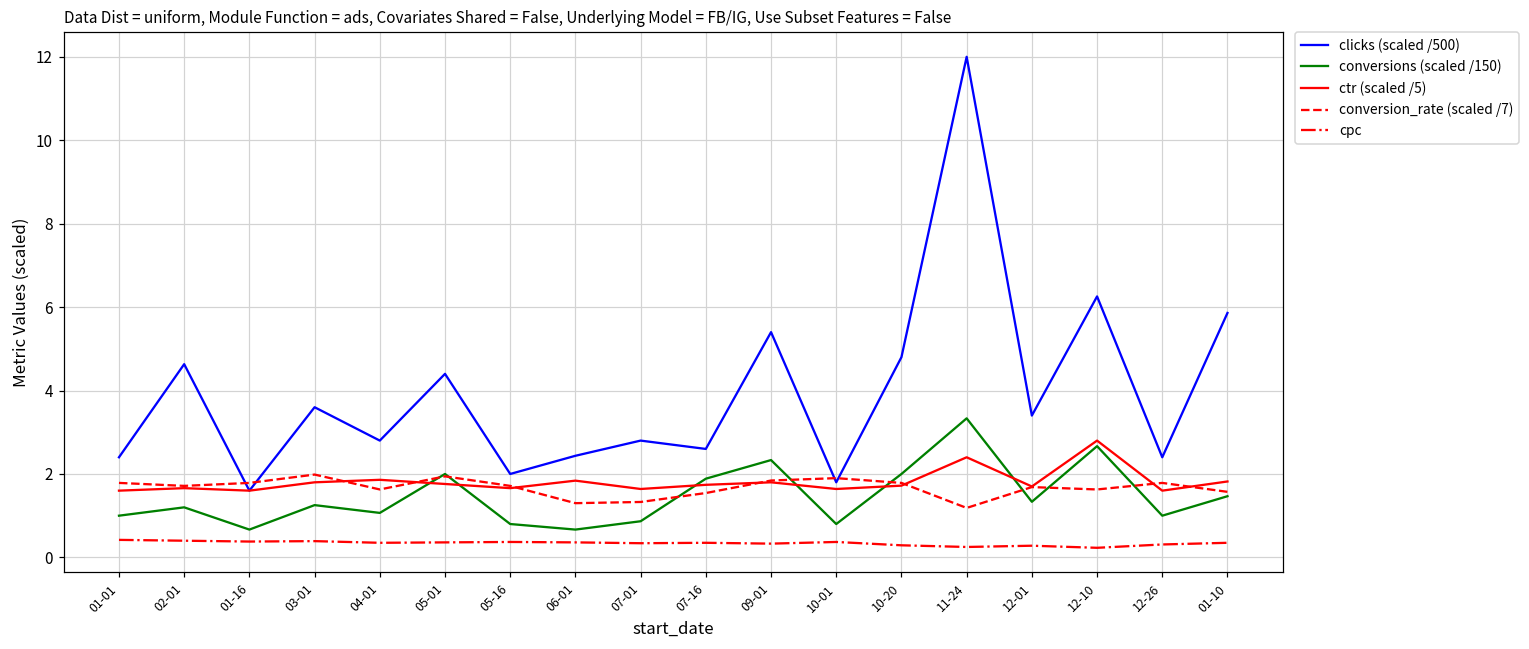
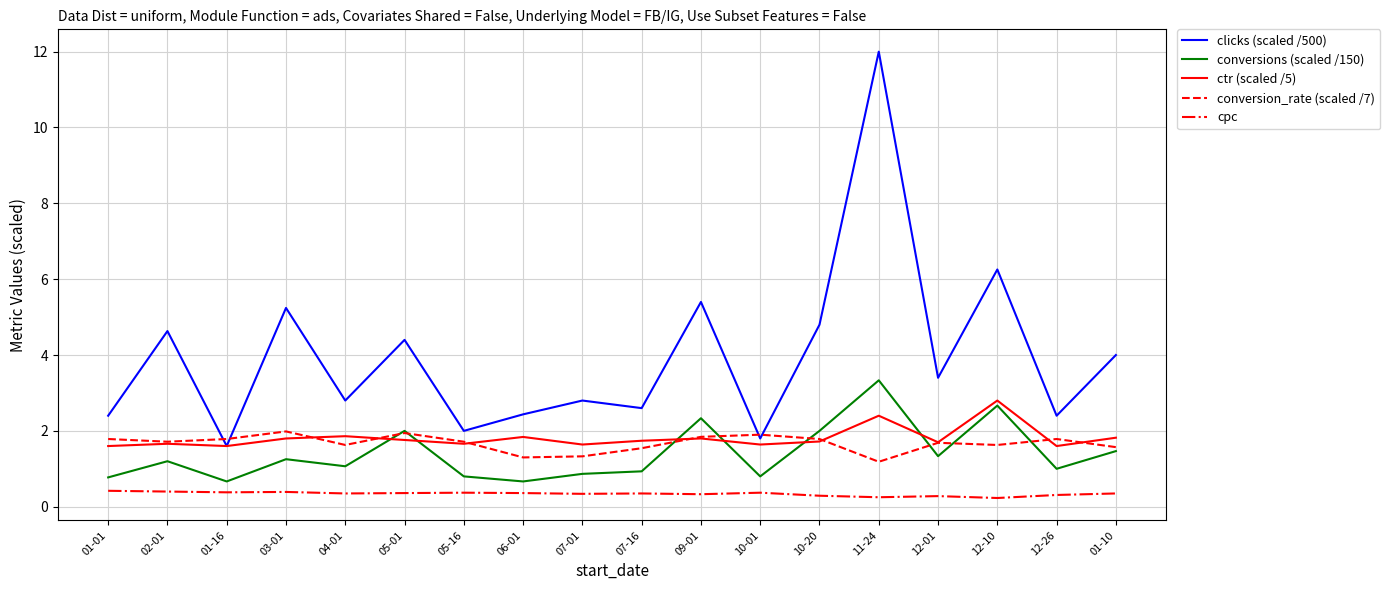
conversions (scaled /150), 01-01: 1.0 -> 0.8
clicks (scaled /500), 03-01: 3.6 -> 5.2
conversions (scaled /150), 07-16: 1.9 -> 0.9
clicks (scaled /500), 01-10: 5.9 -> 4.0
